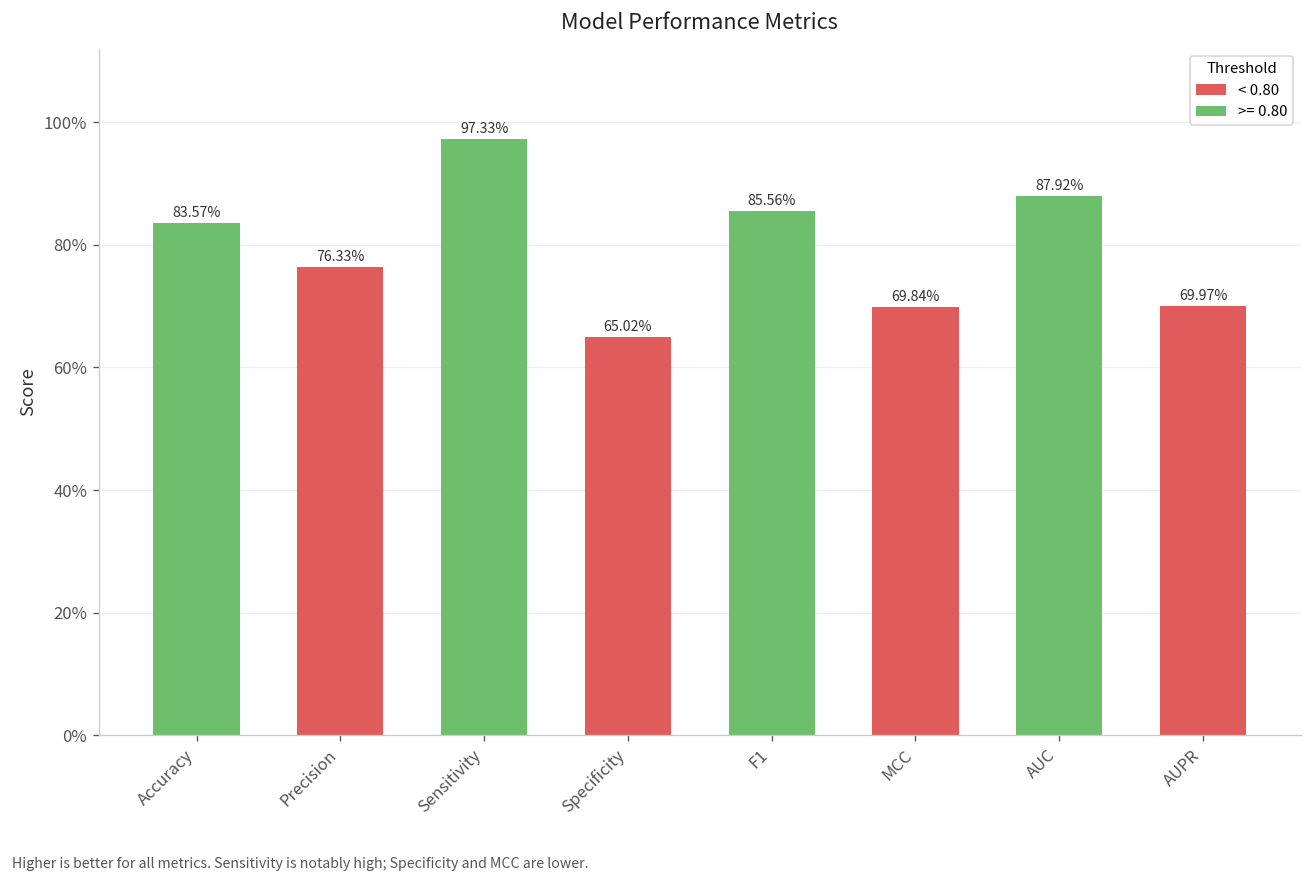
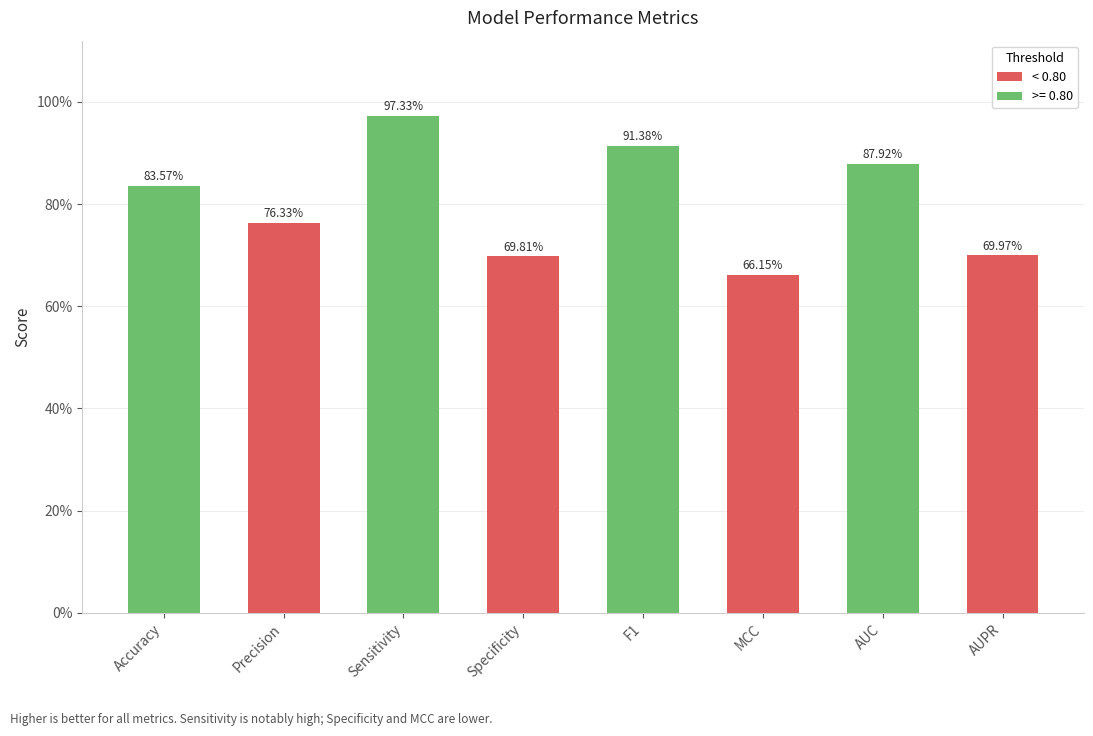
Specificity: 65.02% -> 69.81%
F1: 85.56% -> 91.38%
MCC: 69.84% -> 66.15%
